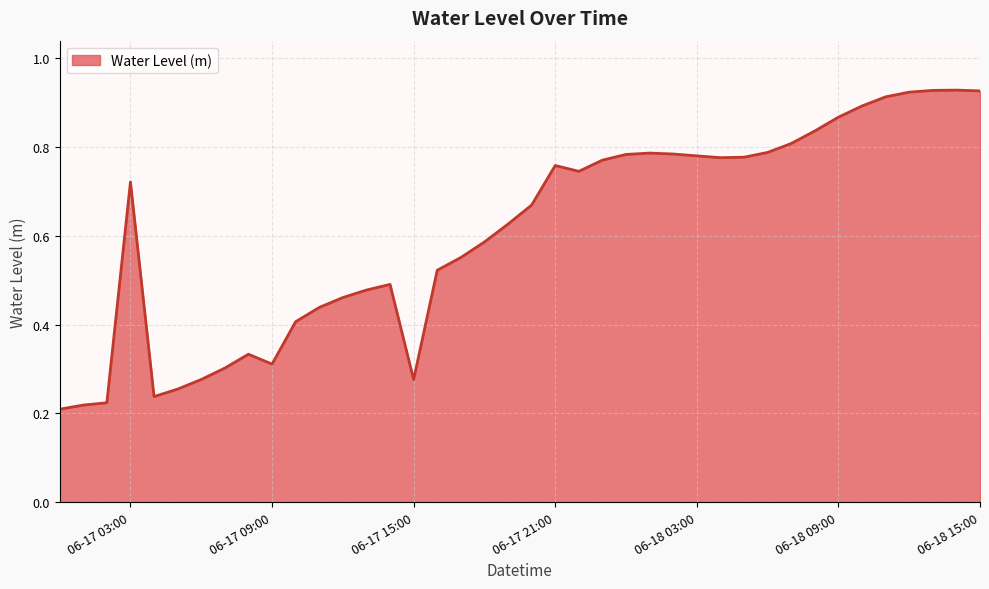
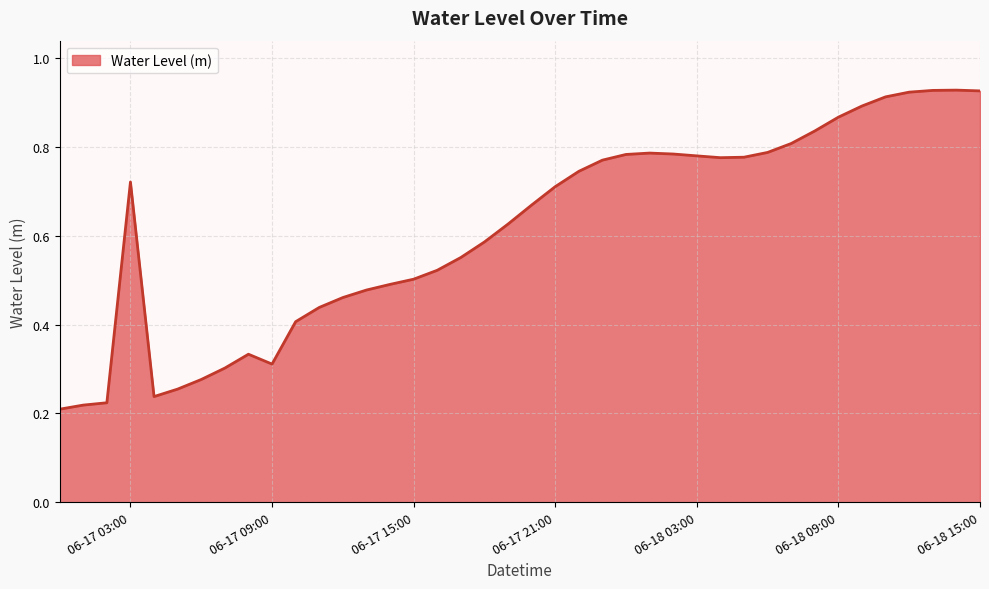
06-17 15:00: 0.28 -> 0.50
06-17 21:00: 0.76 -> 0.71
